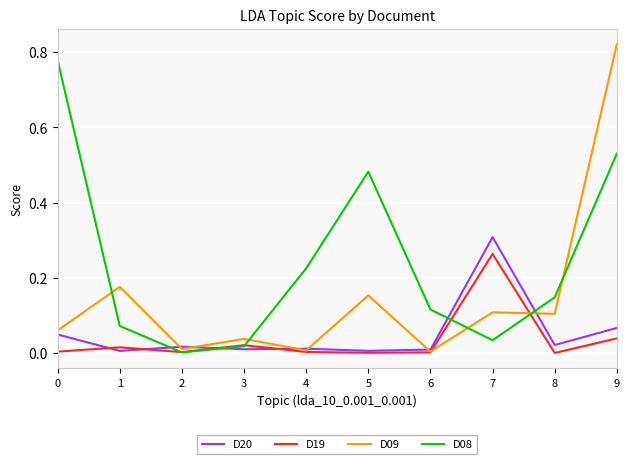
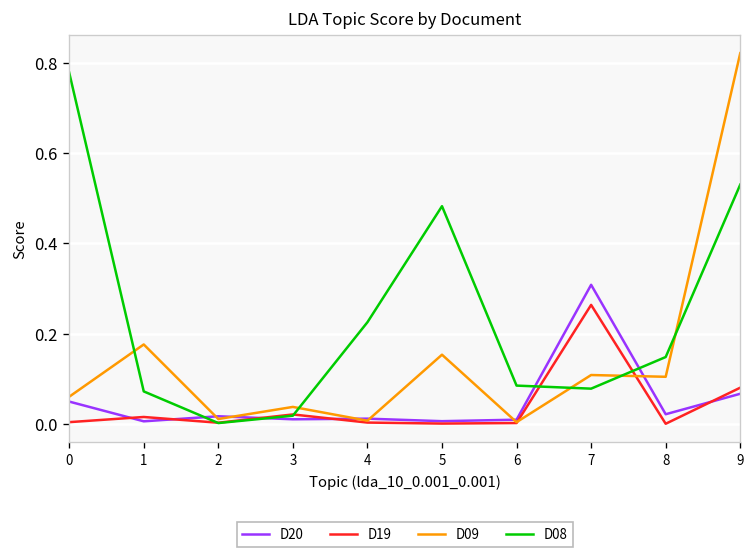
D08, 6: 0.12 -> 0.09
D08, 7: 0.03 -> 0.08
D19, 9: 0.04 -> 0.08
